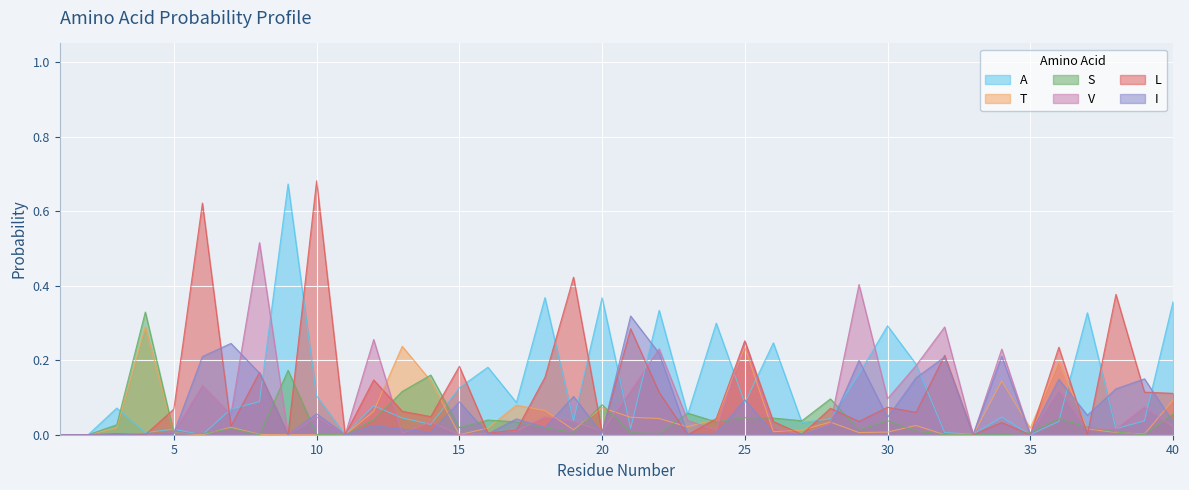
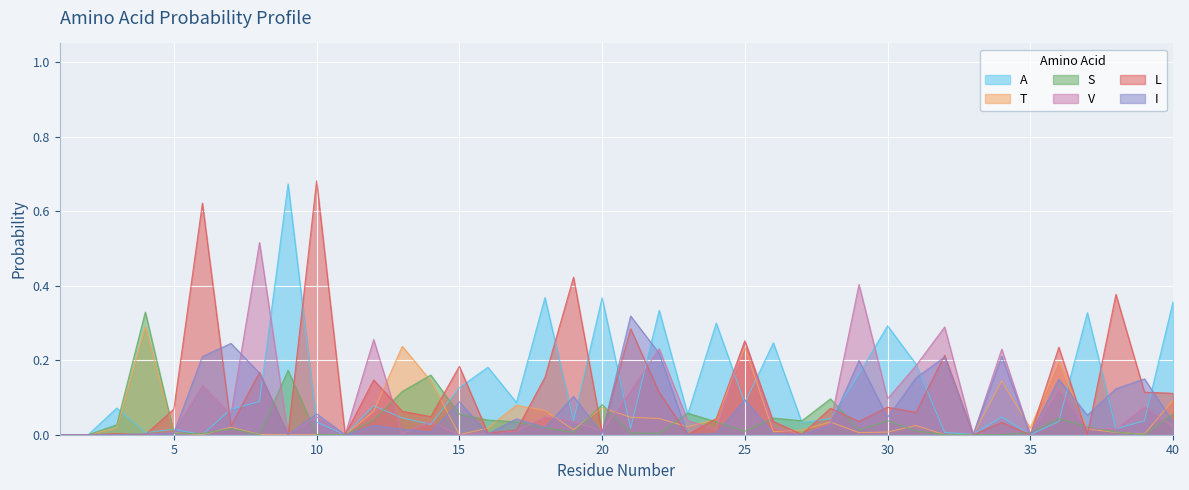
A, 10: 0.10 -> 0.03
S, 15: 0.02 -> 0.06
S, 25: 0.05 -> 0.01
